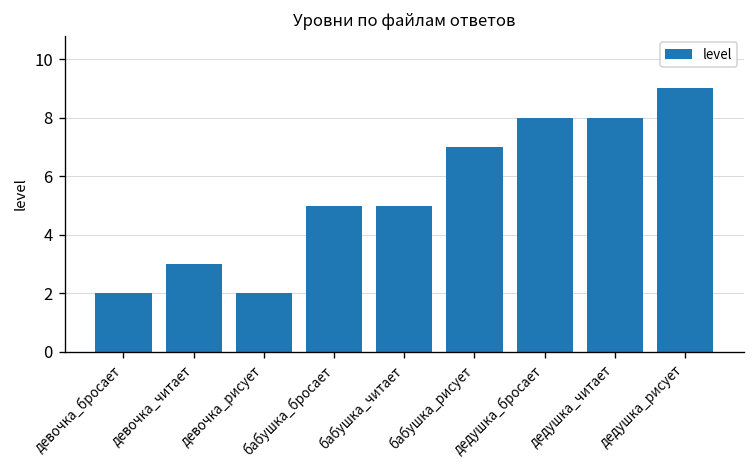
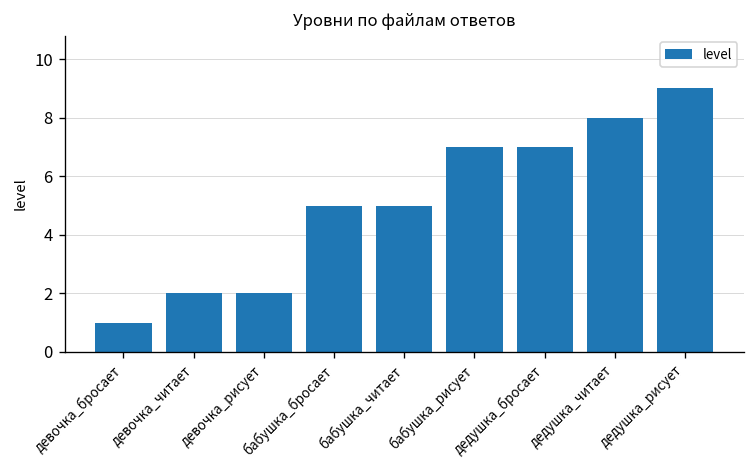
девочка_бросает: 2 -> 1
девочка_читает: 3 -> 2
дедушка_бросает: 8 -> 7
